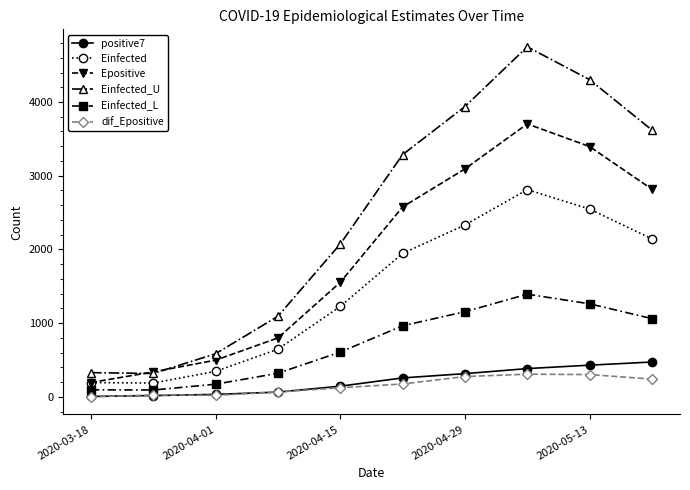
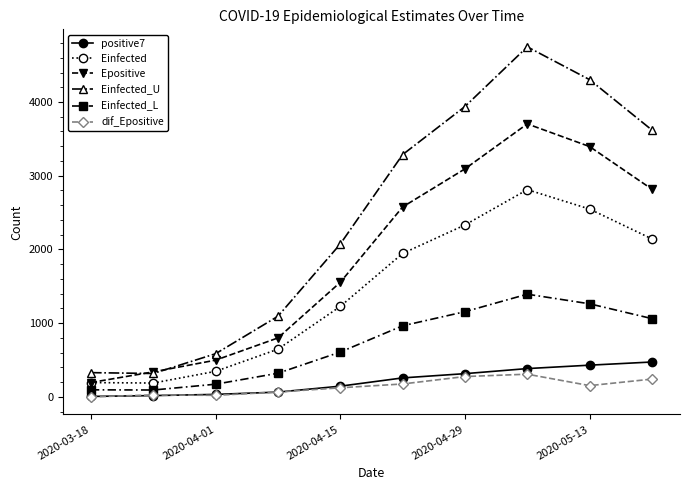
dif_Epositive, 2020-05-13: 300 -> 200
